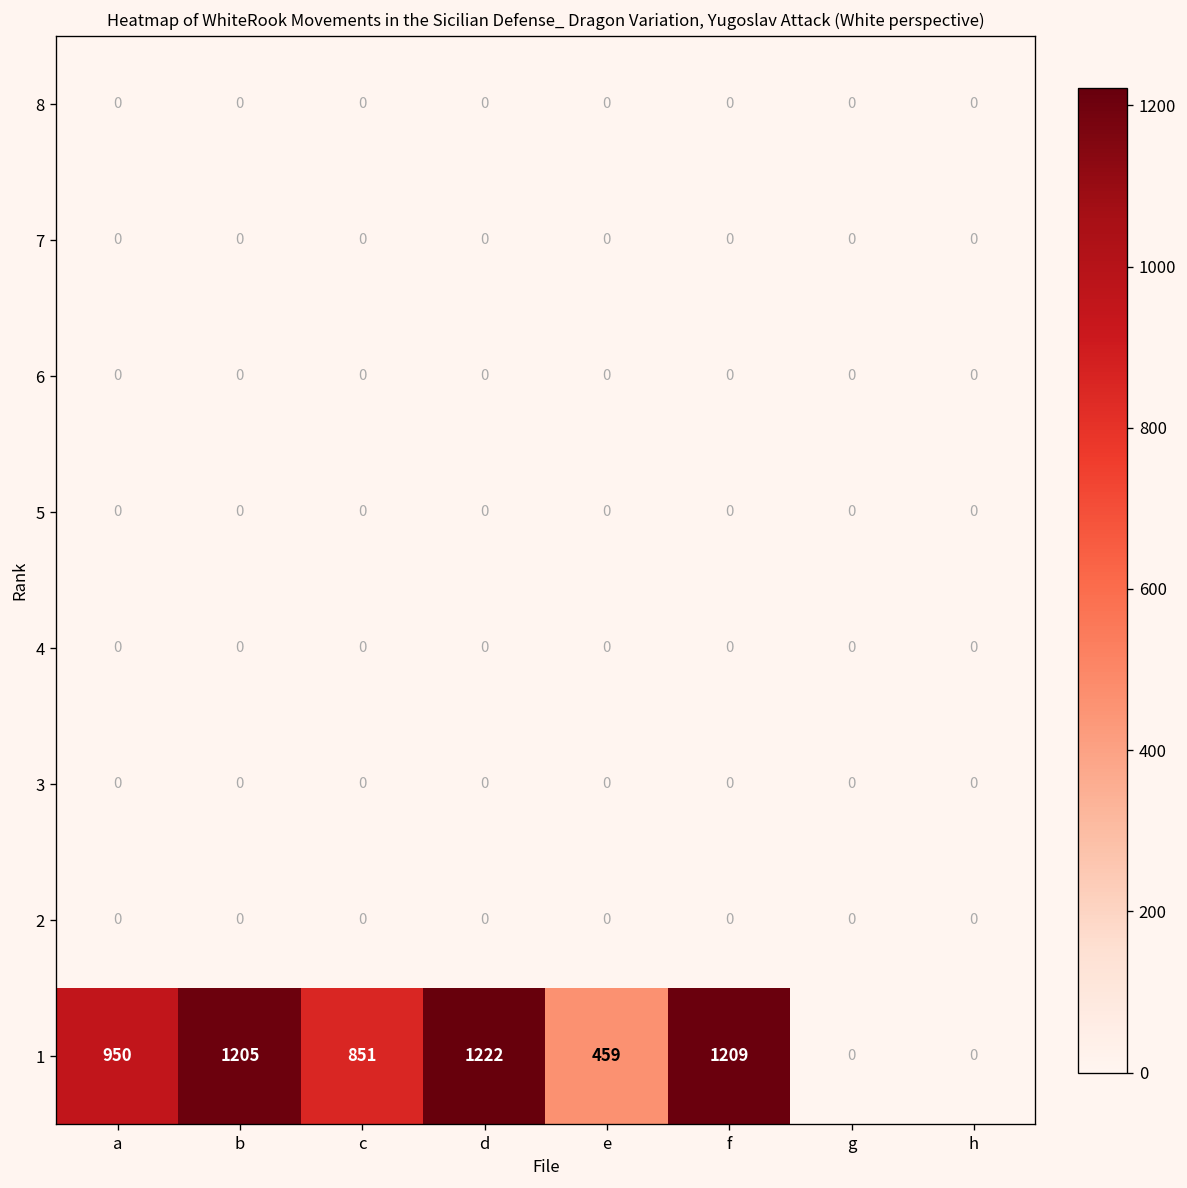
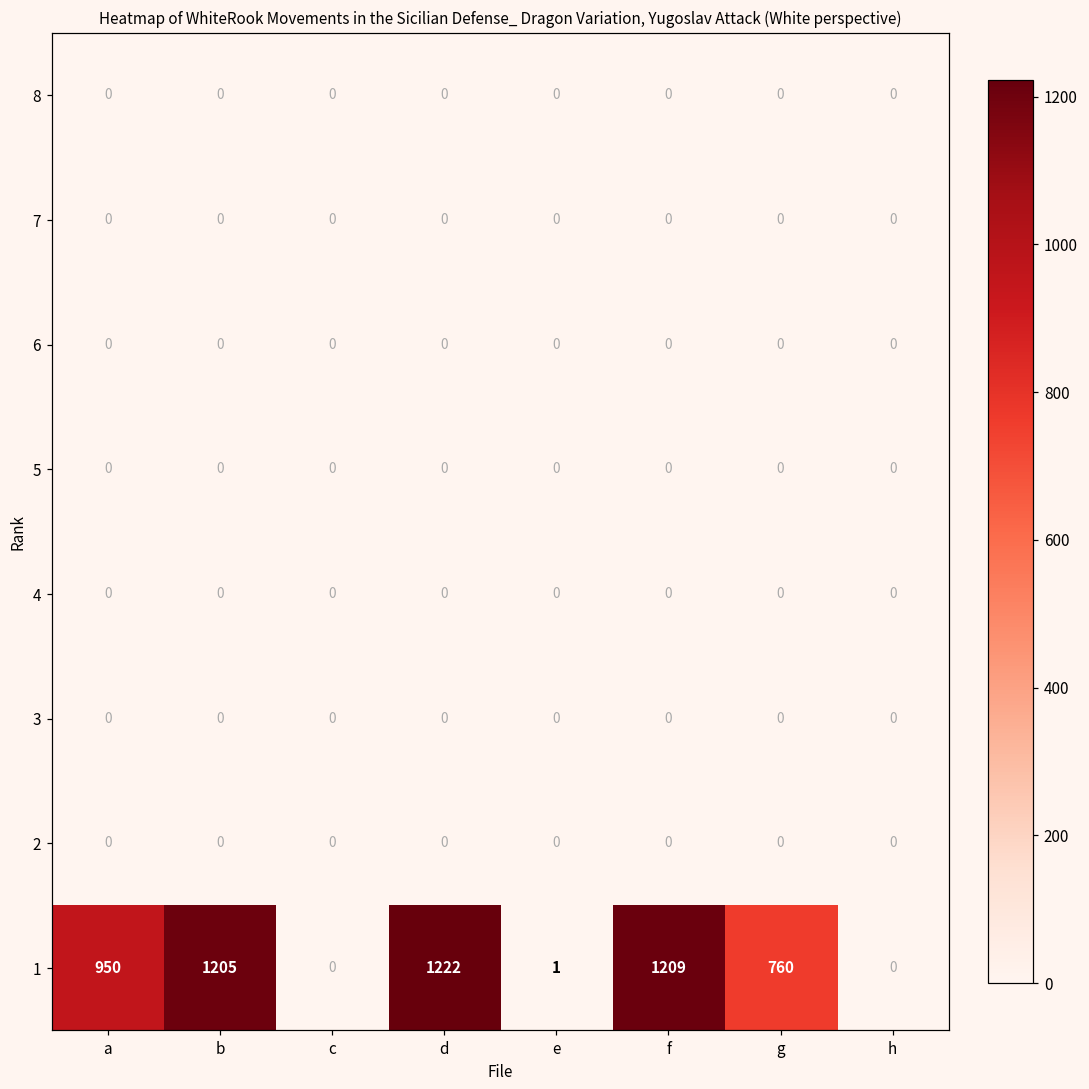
1, c: 851 -> 0
1, e: 459 -> 1
1, g: 0 -> 760
